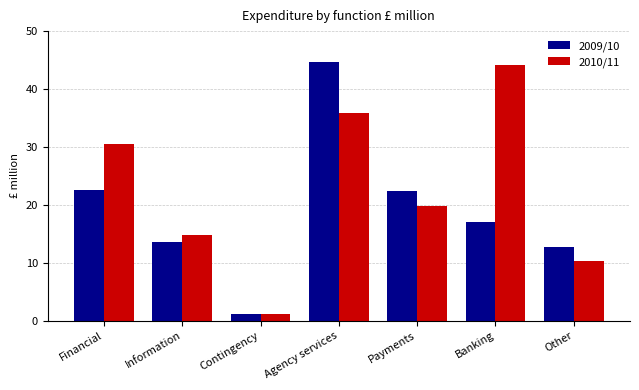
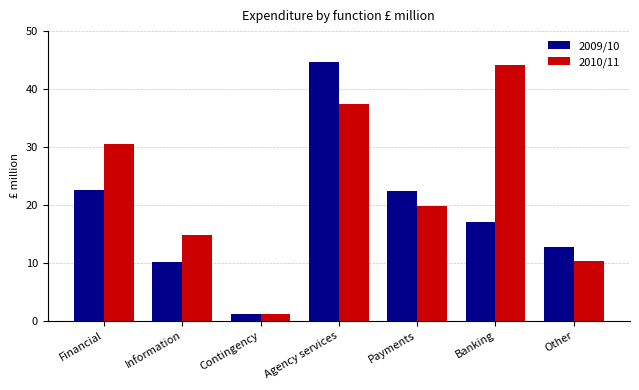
2009/10, Information: 14 -> 10
2010/11, Agency services: 36 -> 37
